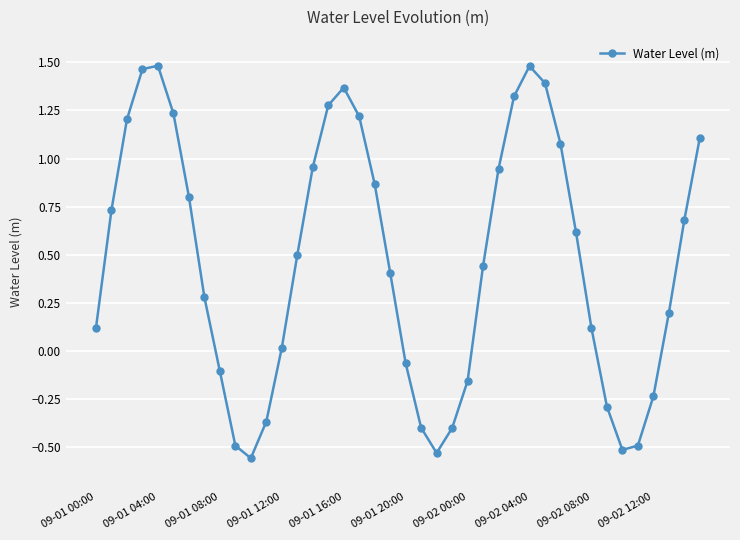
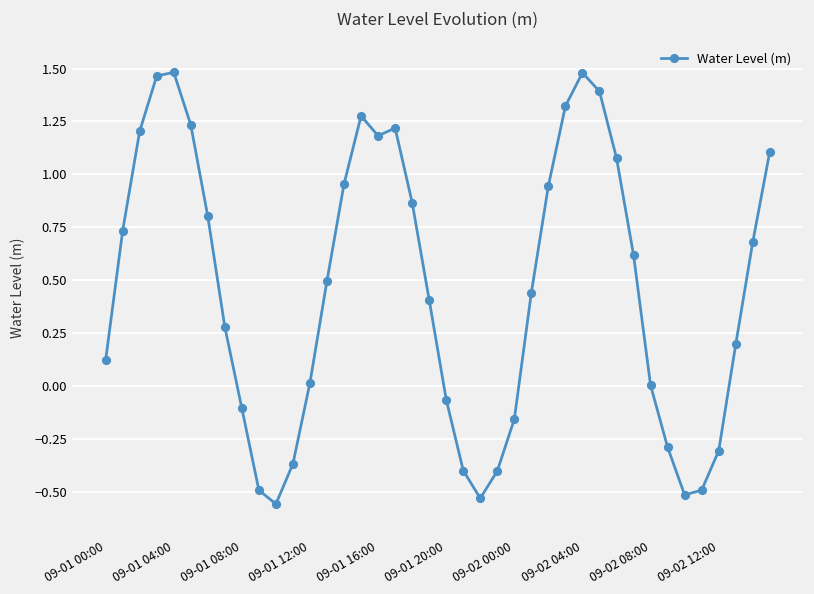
09-01 16:00: 1.37 -> 1.18
09-02 08:00: 0.12 -> 0.00
09-02 12:00: -0.24 -> -0.31
